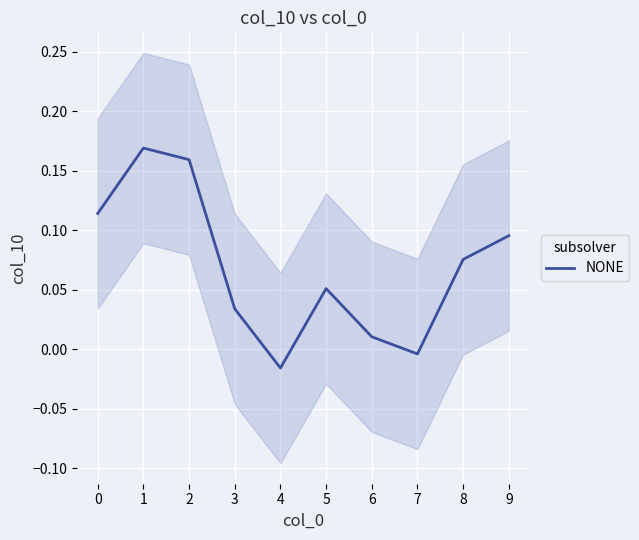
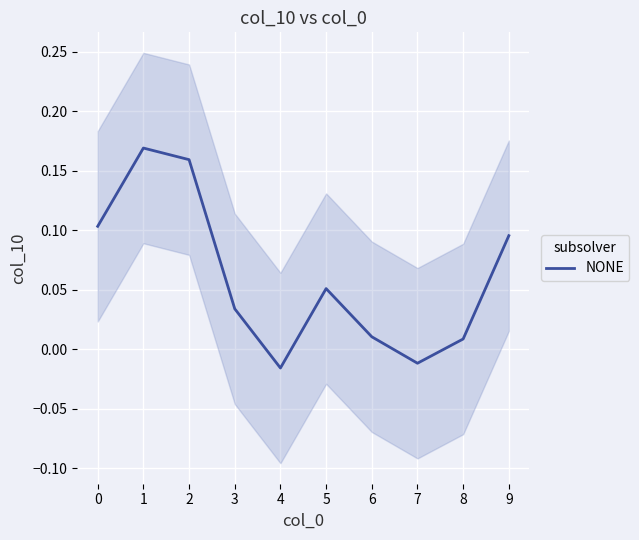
NONE, 0: 0.114 -> 0.103
NONE, 7: -0.004 -> -0.012
NONE, 8: 0.076 -> 0.009
